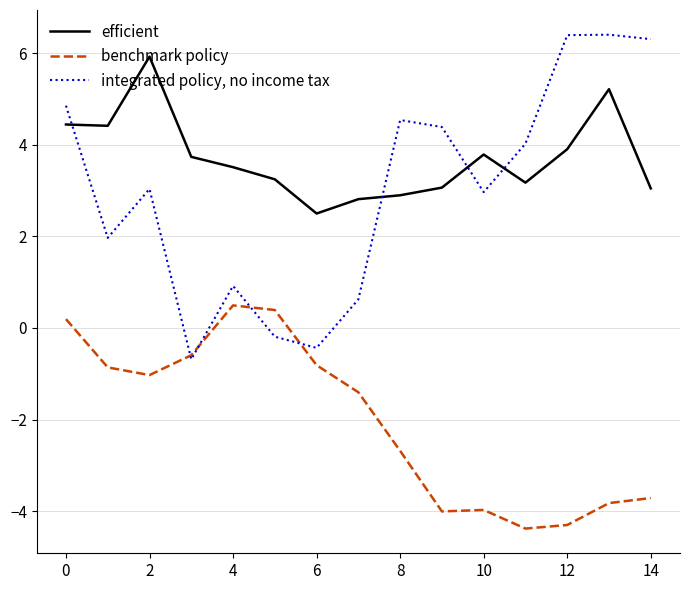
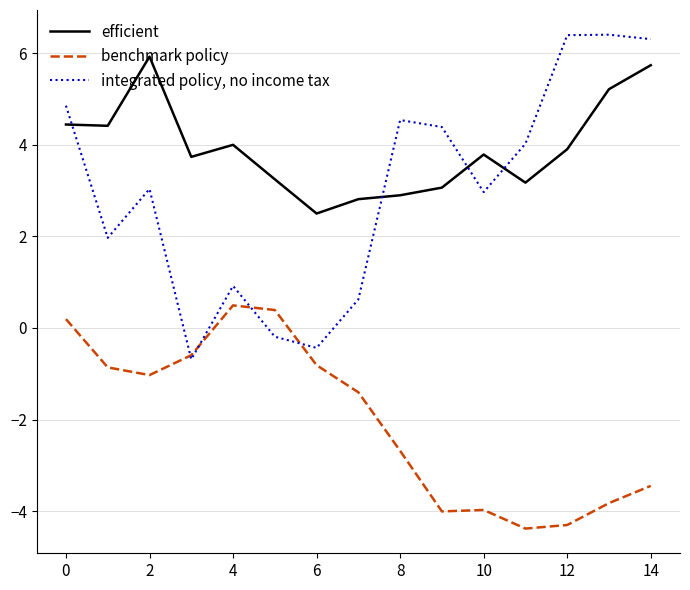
efficient, 4: 3.5 -> 4.0
efficient, 14: 3.0 -> 5.7
benchmark policy, 14: -3.7 -> -3.4
